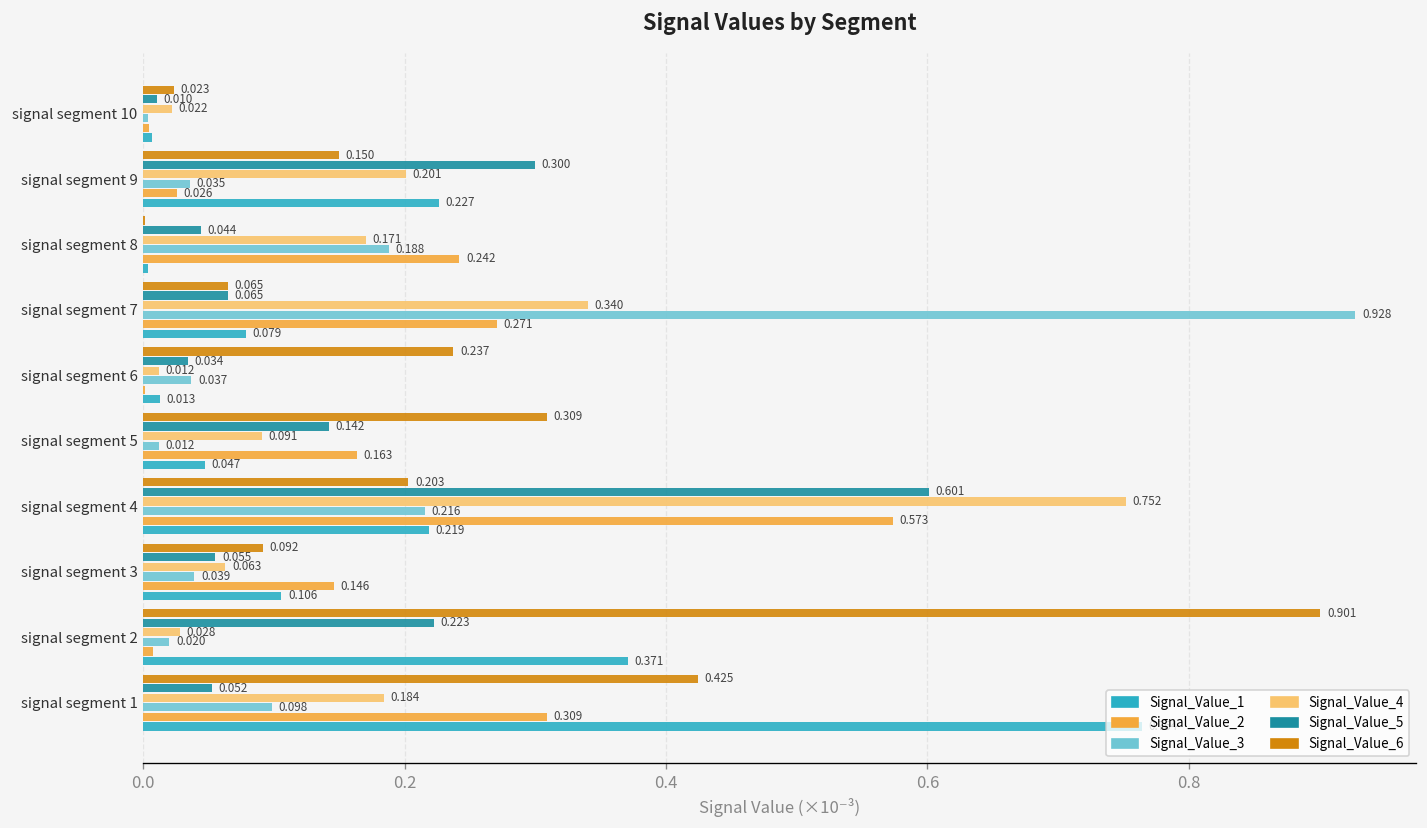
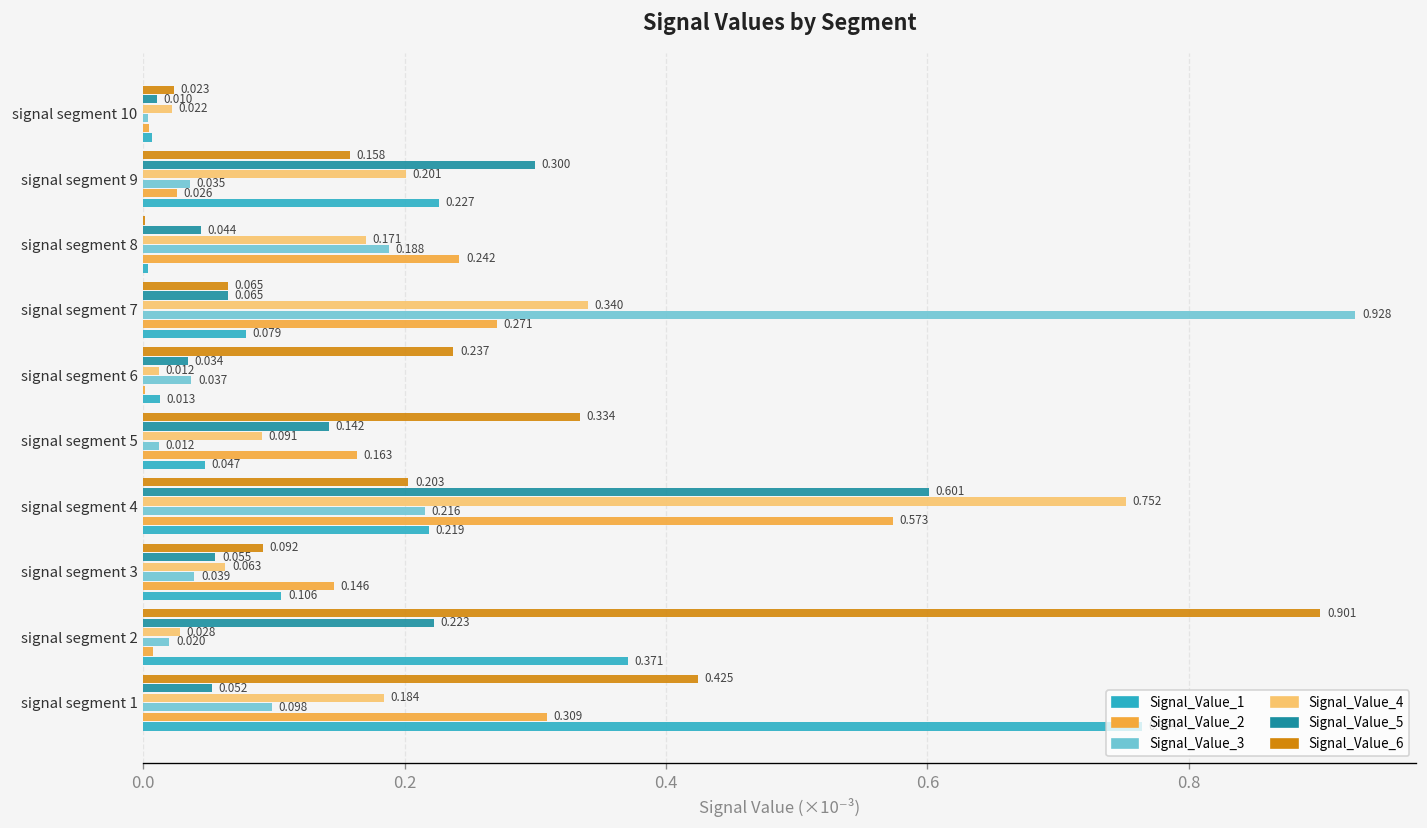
Signal_Value_6, signal segment 9: 0.150 -> 0.158
Signal_Value_6, signal segment 5: 0.309 -> 0.334
